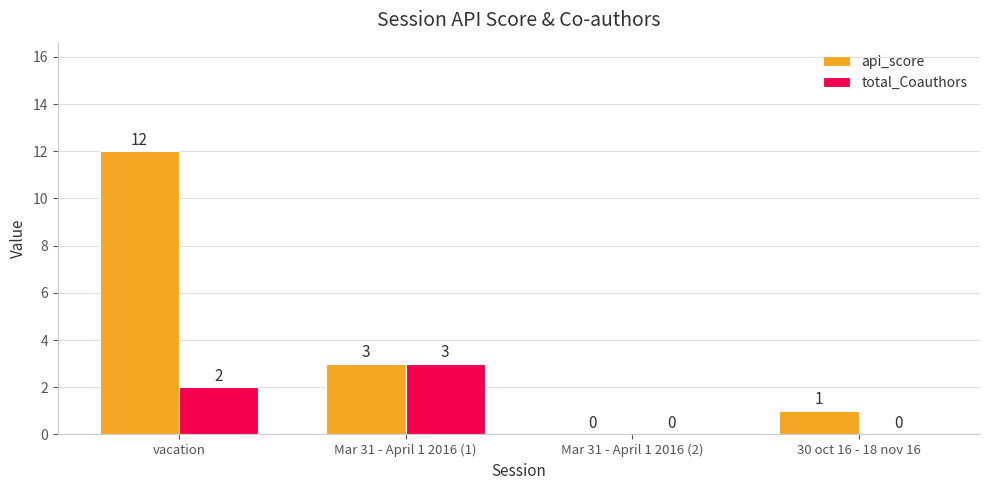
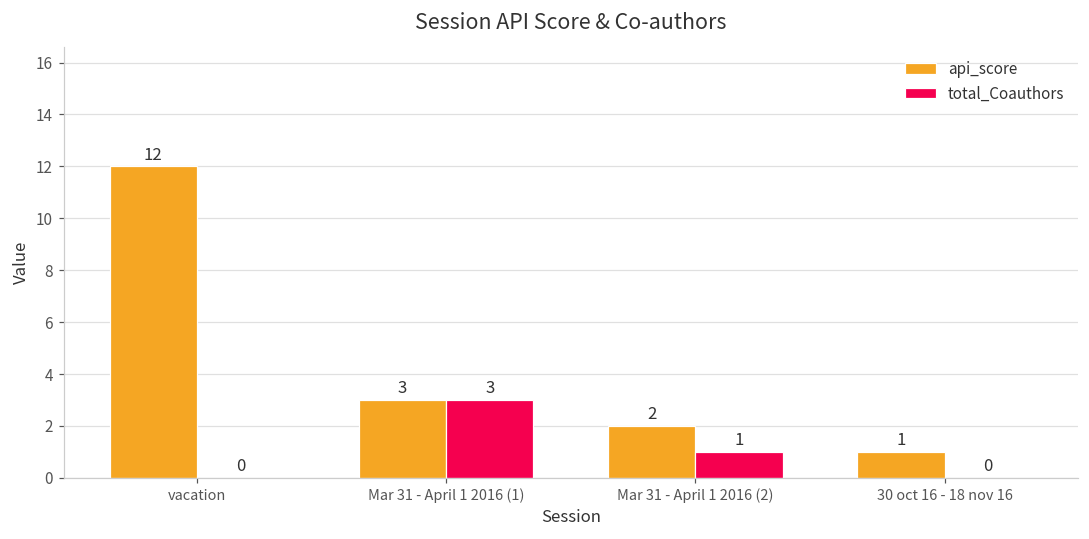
total_Coauthors, vacation: 2 -> 0
api_score, Mar 31 - April 1 2016 (2): 0 -> 2
total_Coauthors, Mar 31 - April 1 2016 (2): 0 -> 1
